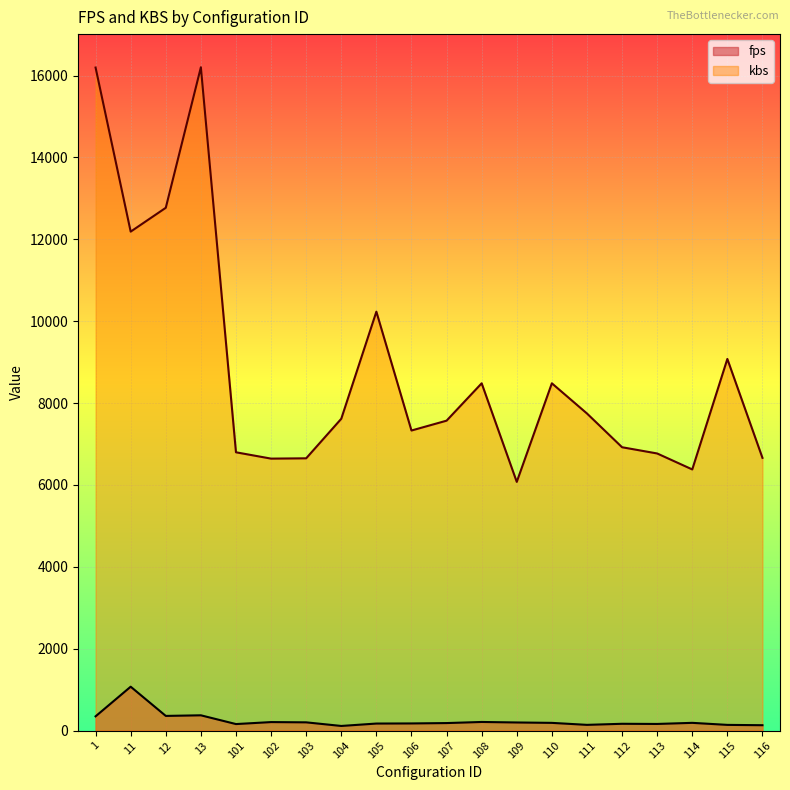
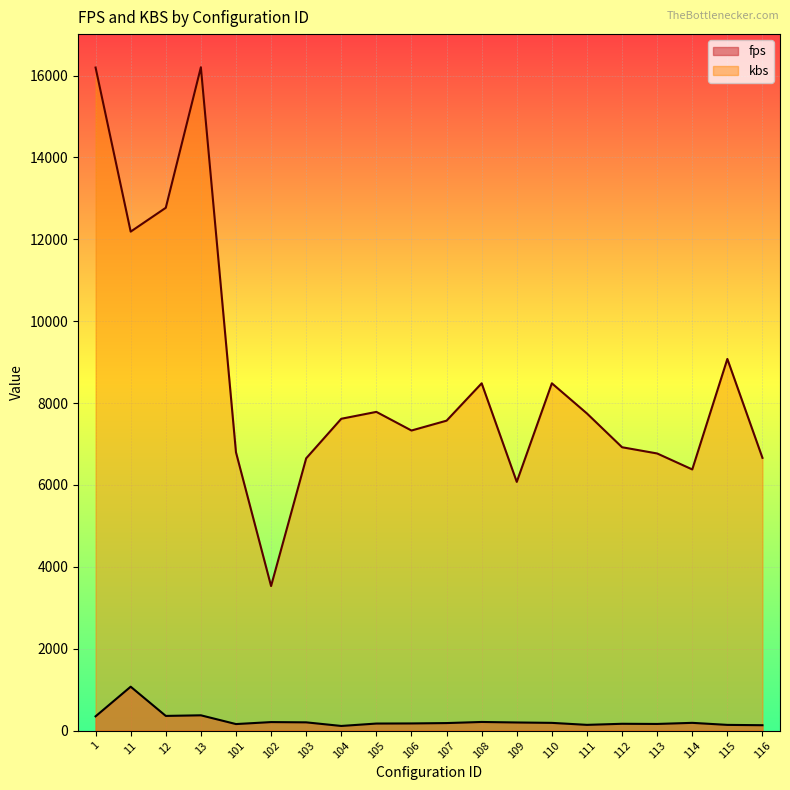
kbs, 102: 6600 -> 3500
kbs, 105: 10200 -> 7800
